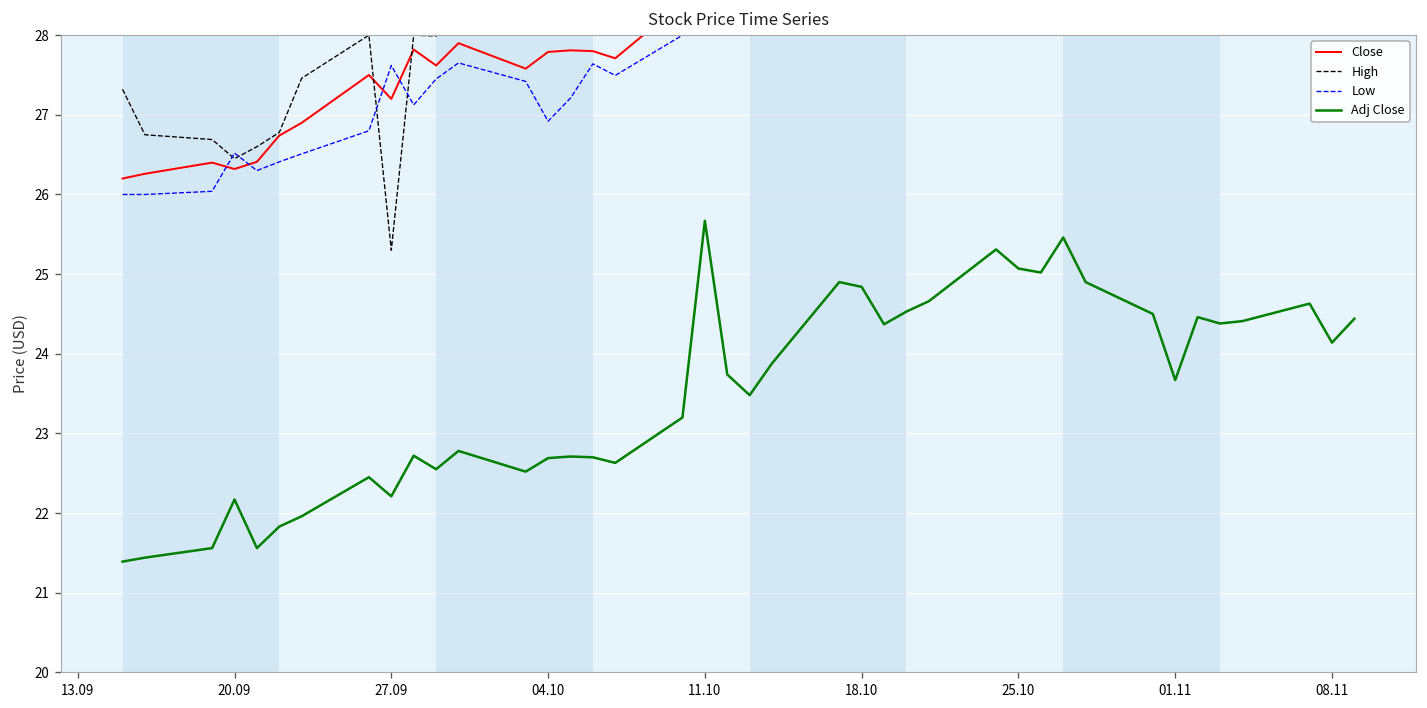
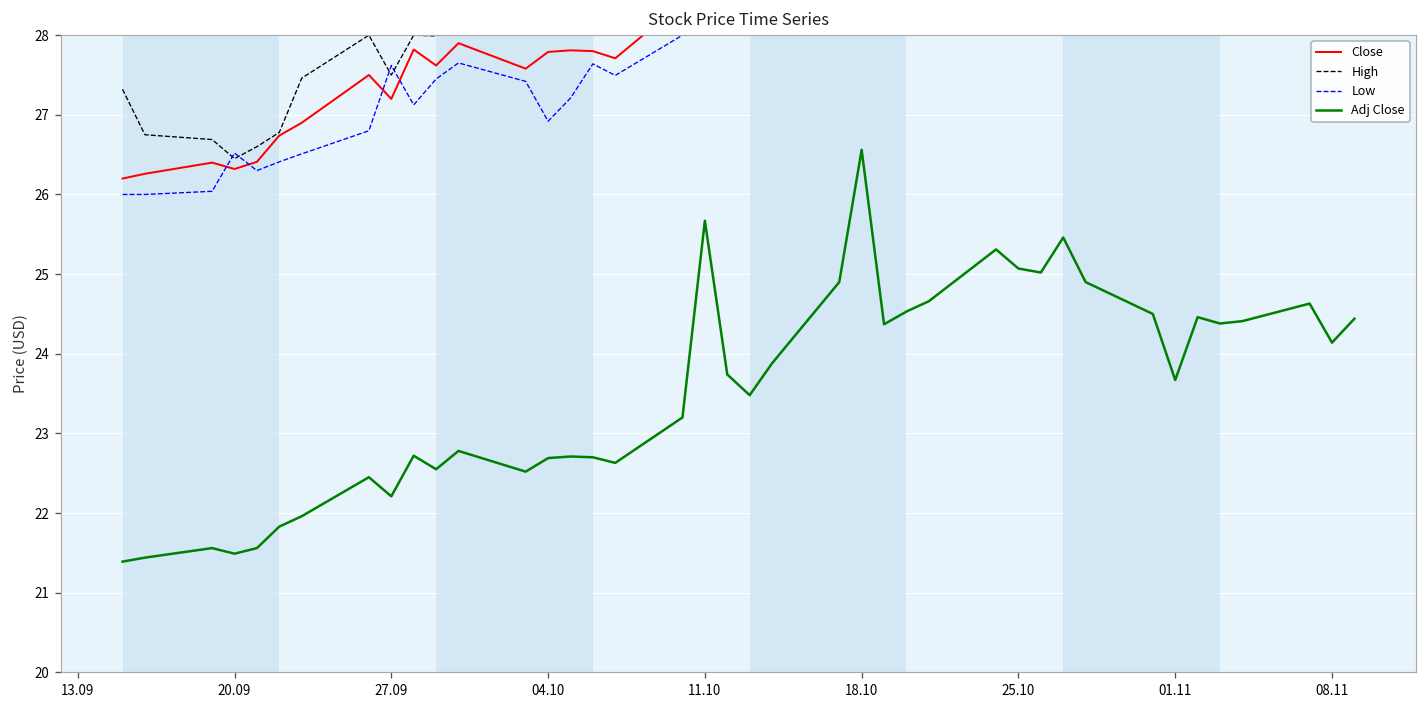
Adj Close, 20.09: 22.2 -> 21.5
High, 27.09: 25.3 -> 27.5
Adj Close, 18.10: 24.8 -> 26.6
